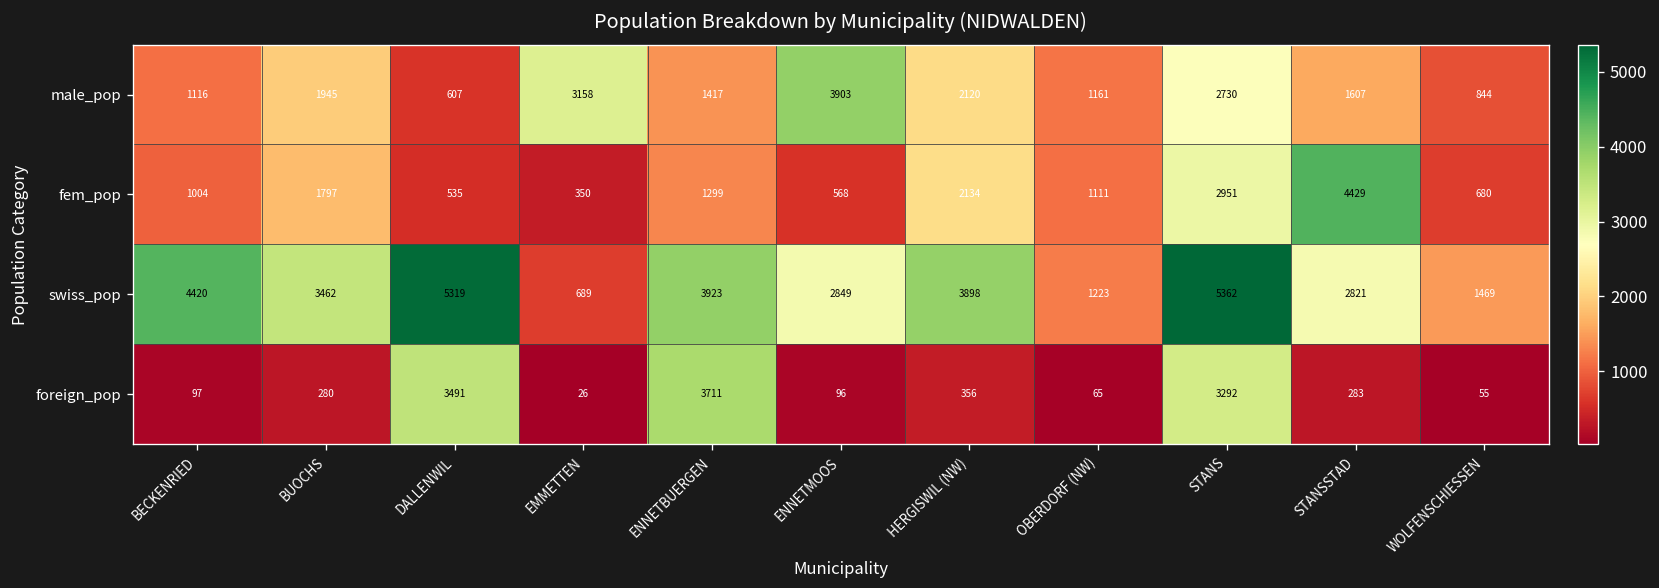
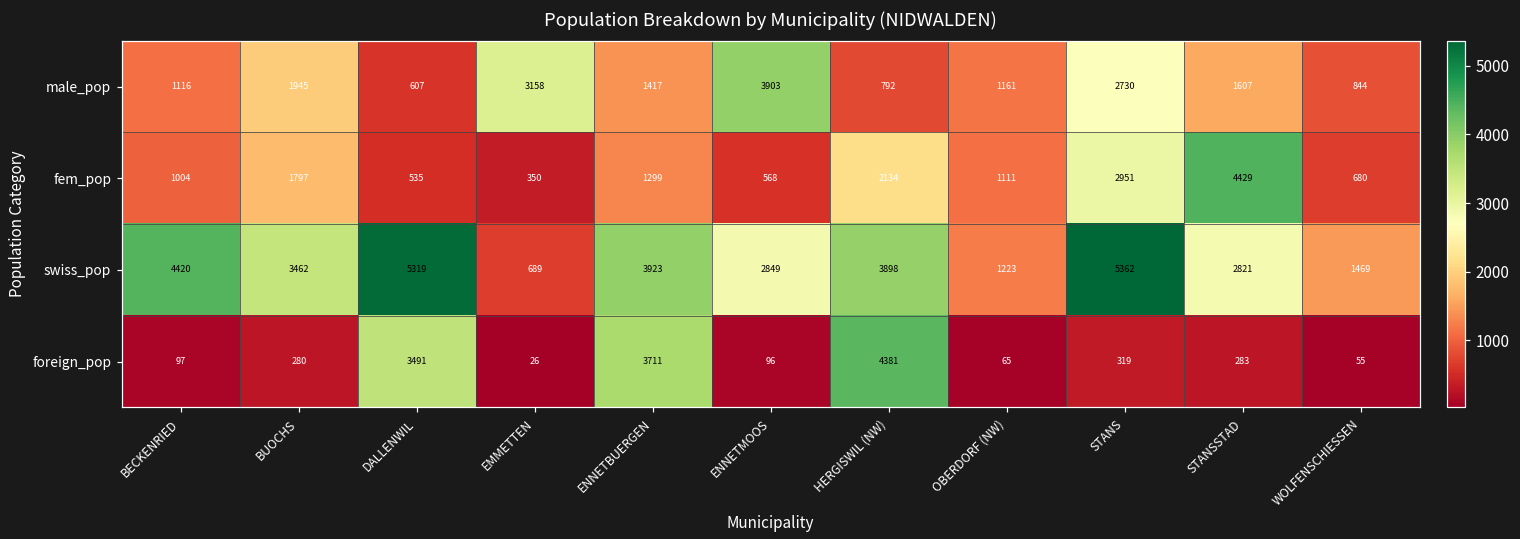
male_pop, HERGISWIL (NW): 2120 -> 792
foreign_pop, HERGISWIL (NW): 356 -> 4381
foreign_pop, STANS: 3292 -> 319
